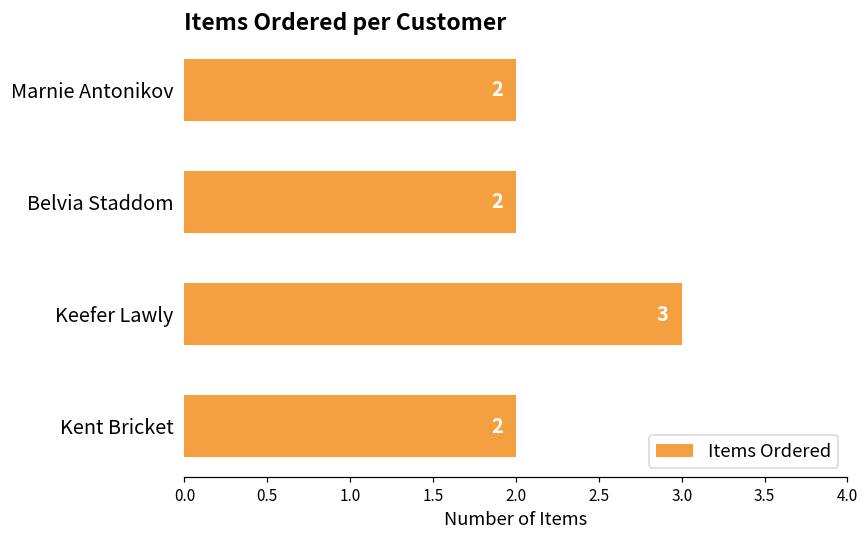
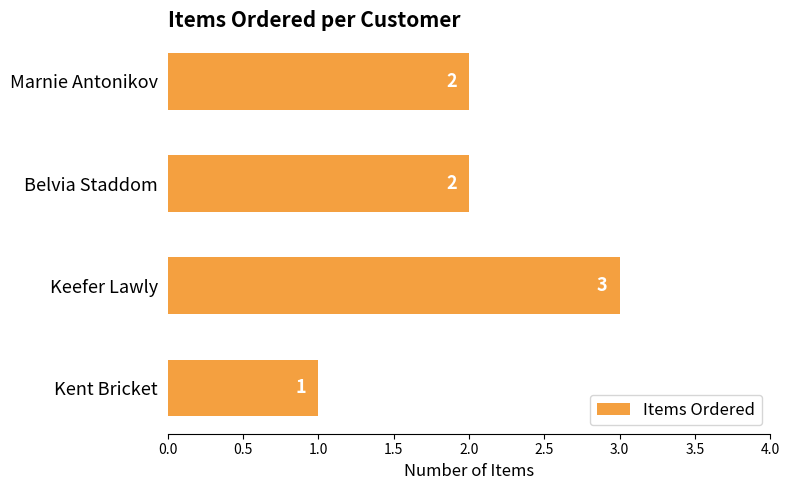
Kent Bricket: 2 -> 1
